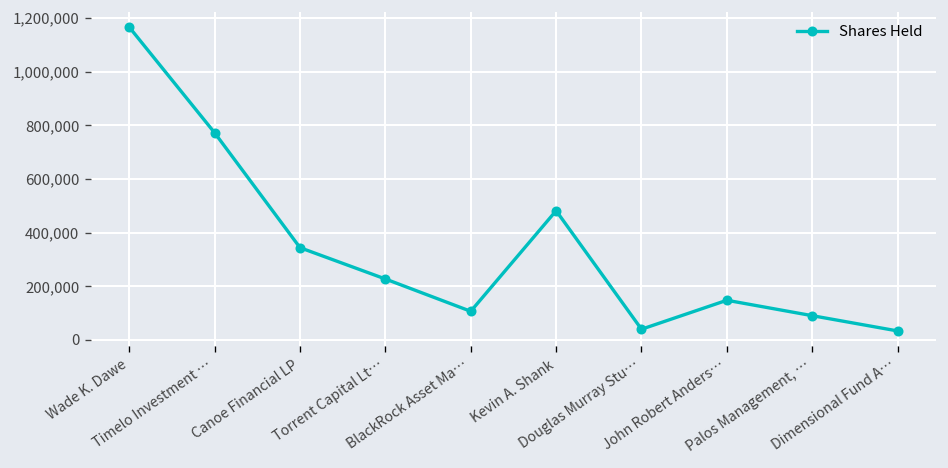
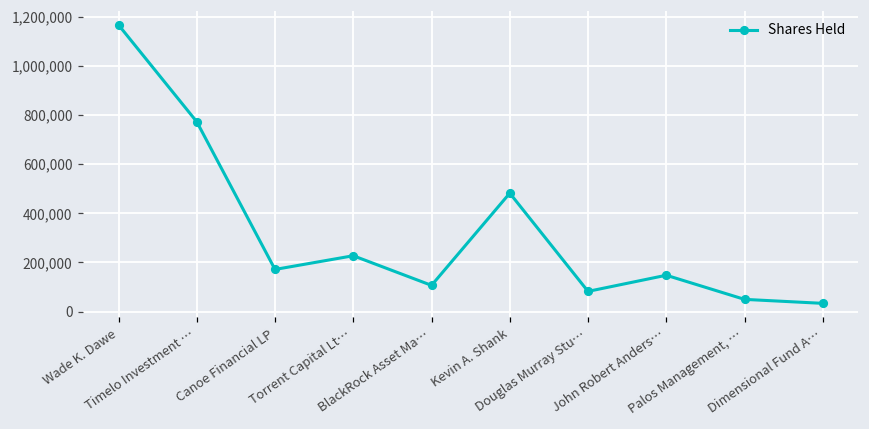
Canoe Financial LP: 340,000 -> 170,000
Douglas Murray Stu…: 40,000 -> 80,000
Palos Management, …: 90,000 -> 50,000
